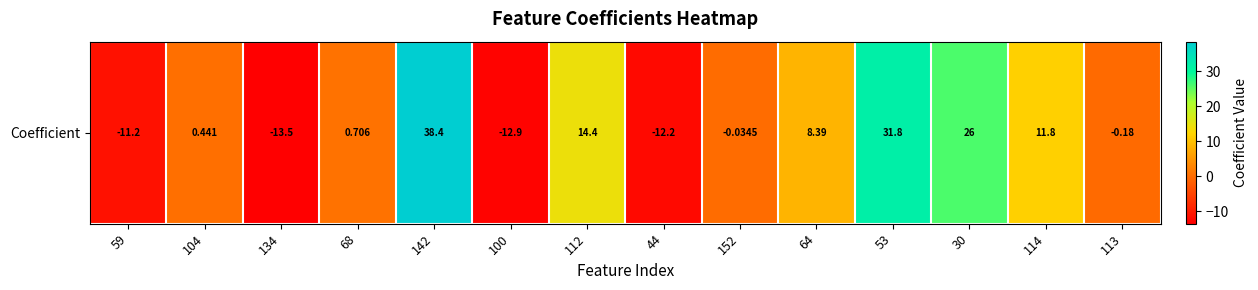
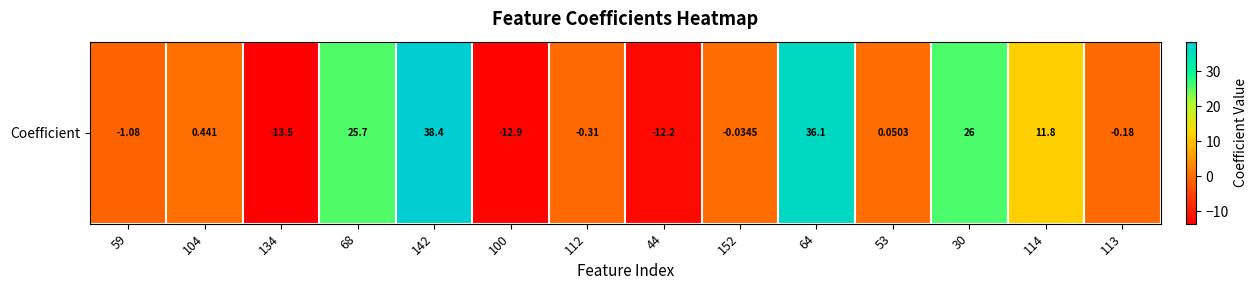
Coefficient, 59: -11.2 -> -1.08
Coefficient, 68: 0.706 -> 25.7
Coefficient, 112: 14.4 -> -0.31
Coefficient, 64: 8.39 -> 36.1
Coefficient, 53: 31.8 -> 0.0503
